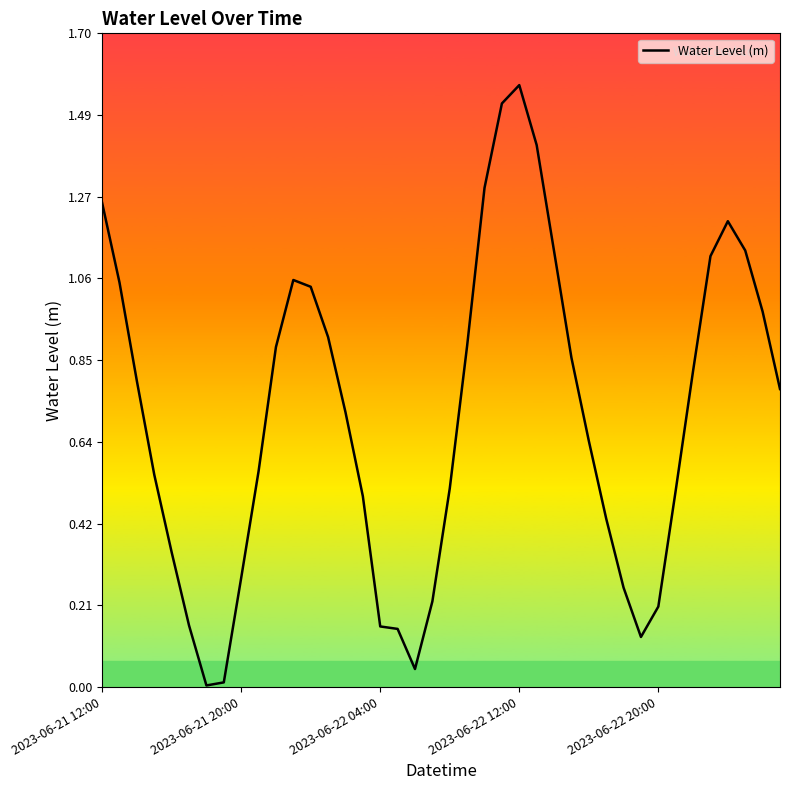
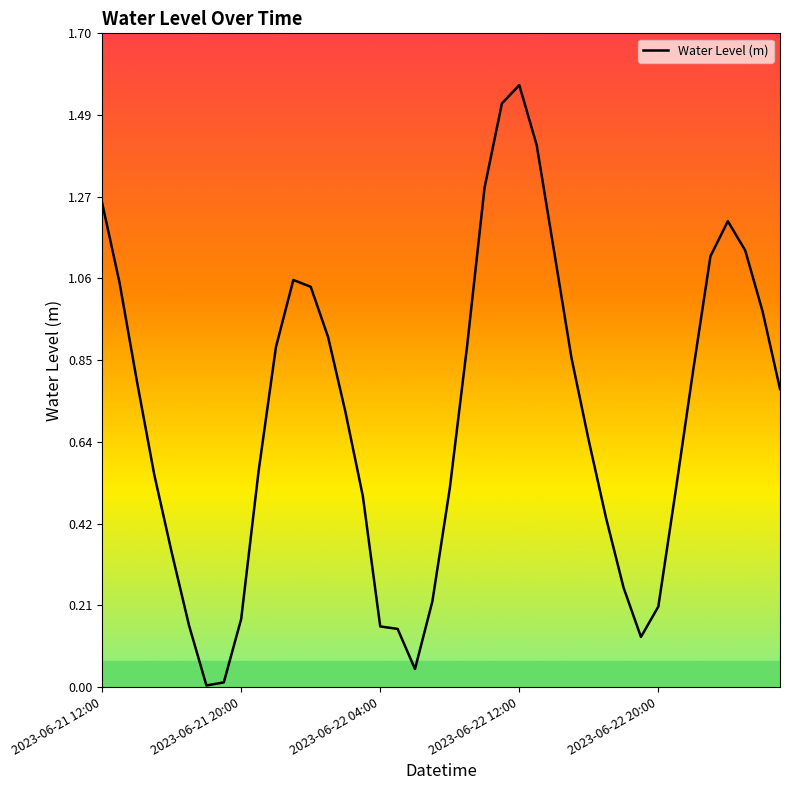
2023-06-21 20:00: 0.28 -> 0.18
